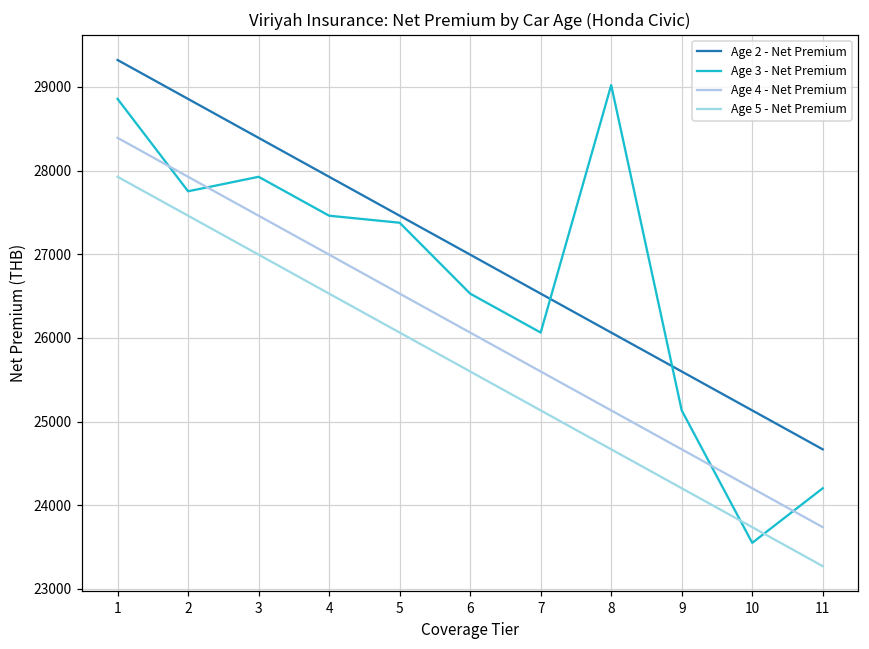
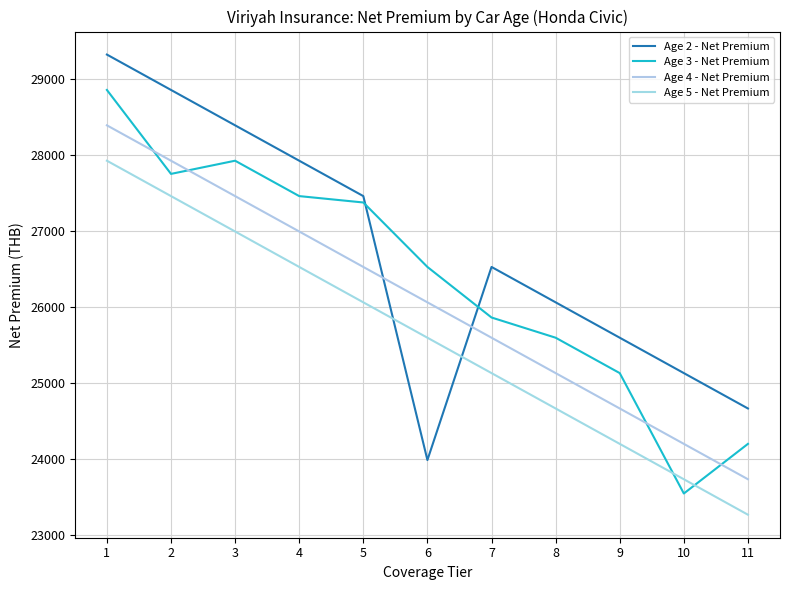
Age 2 - Net Premium, 6: 27000 -> 24000
Age 3 - Net Premium, 7: 26100 -> 25900
Age 3 - Net Premium, 8: 29000 -> 25600
